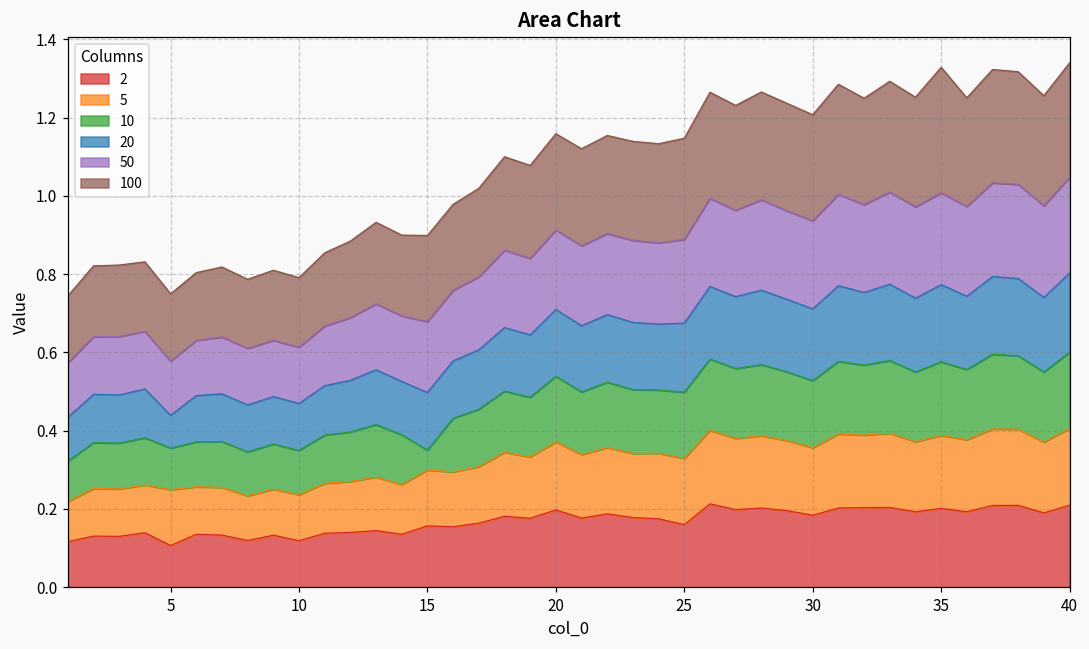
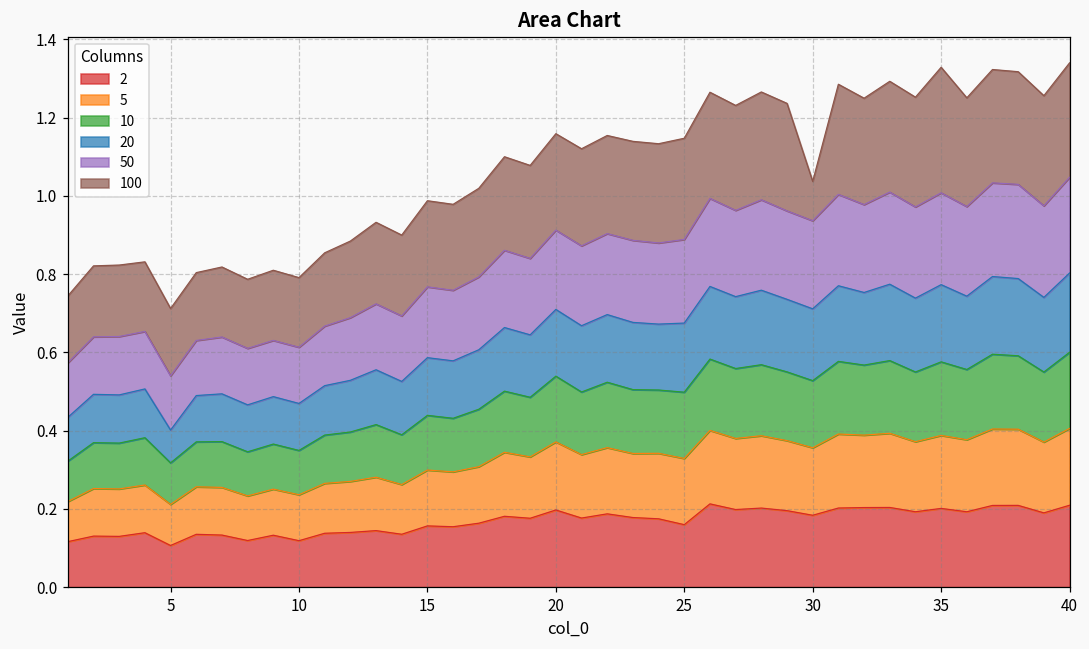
5, 5: 0.14 -> 0.11
10, 15: 0.05 -> 0.14
100, 30: 0.27 -> 0.10
